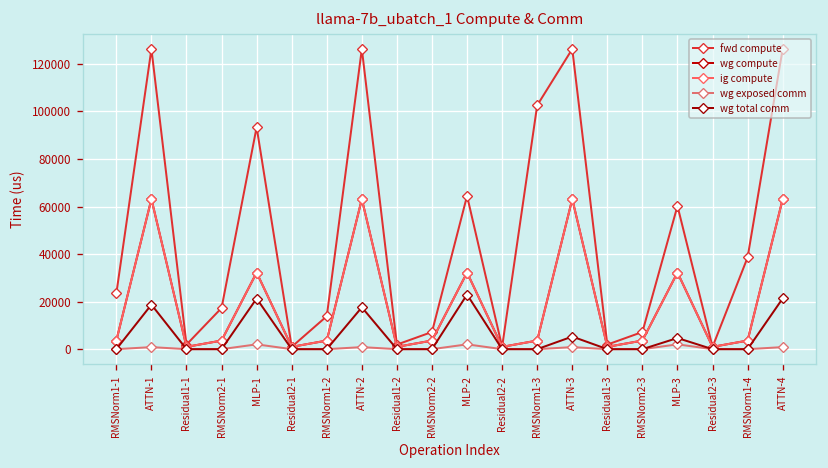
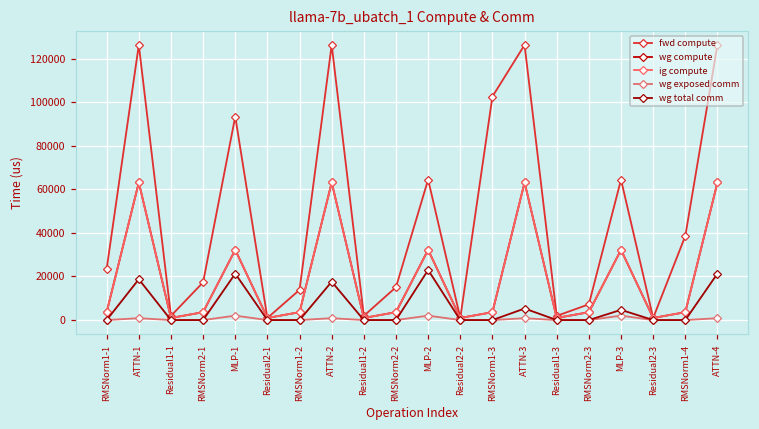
fwd compute, RMSNorm2-2: 7000 -> 15000
fwd compute, MLP-3: 60000 -> 64000
